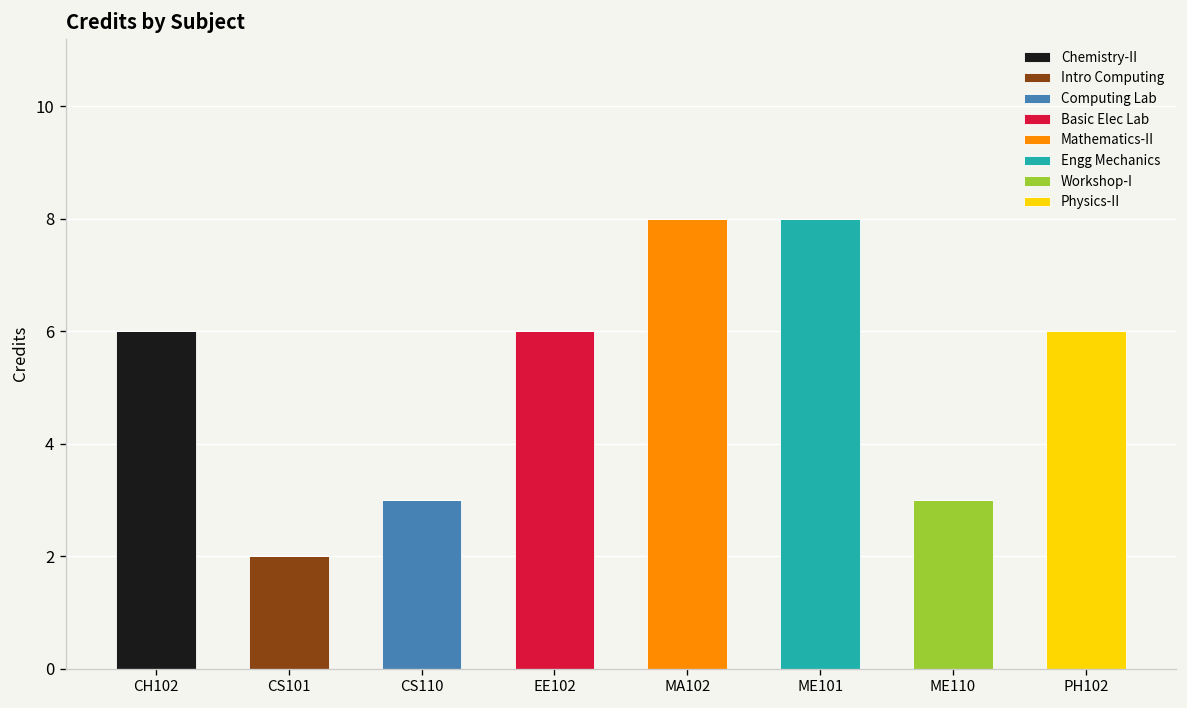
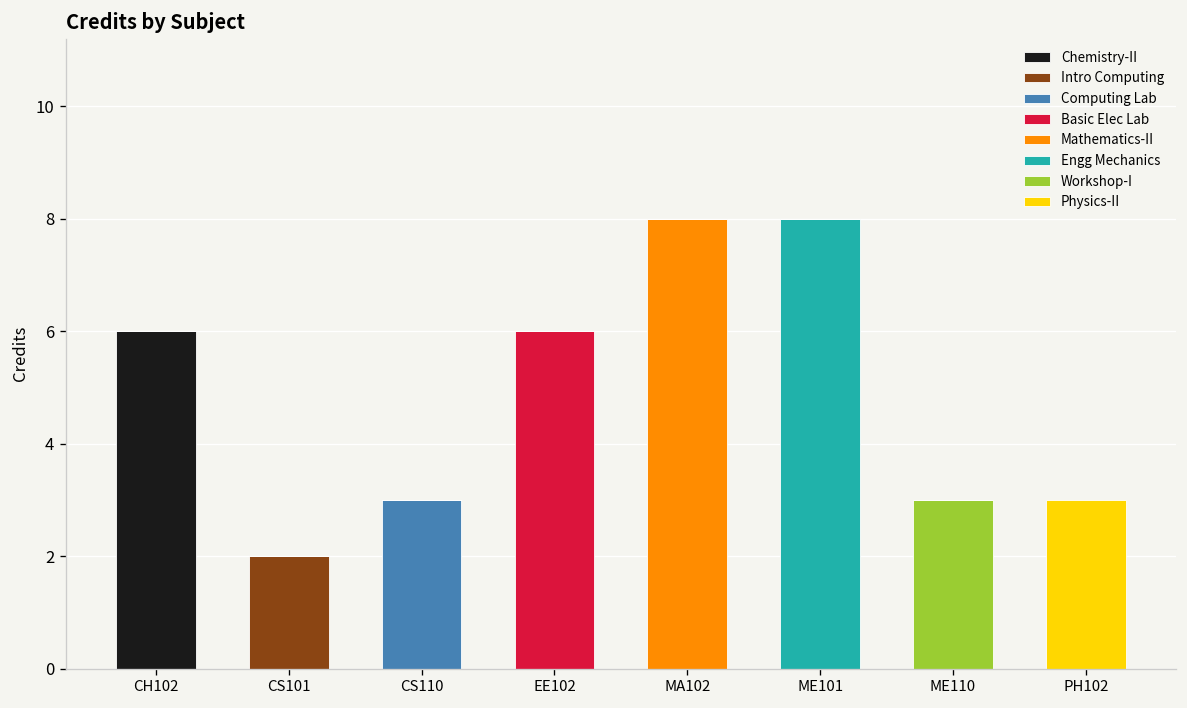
Physics-II, PH102: 6 -> 3
